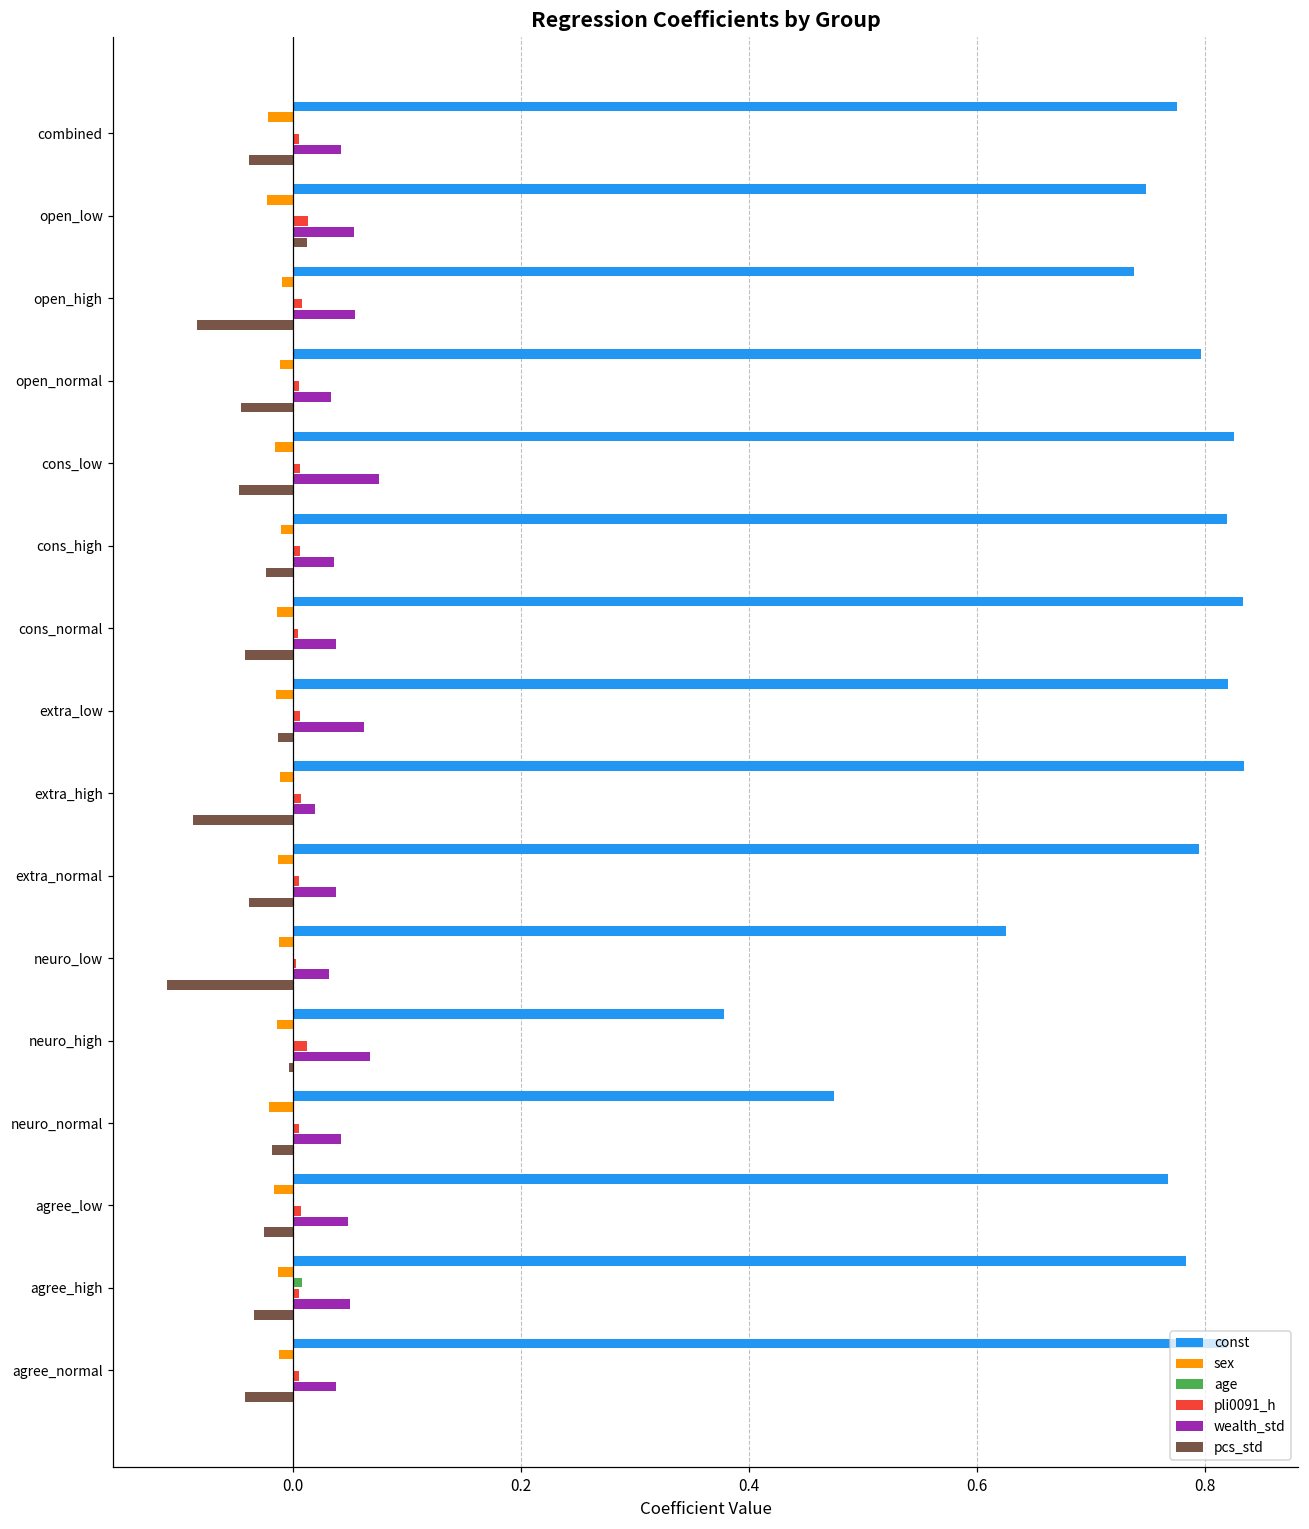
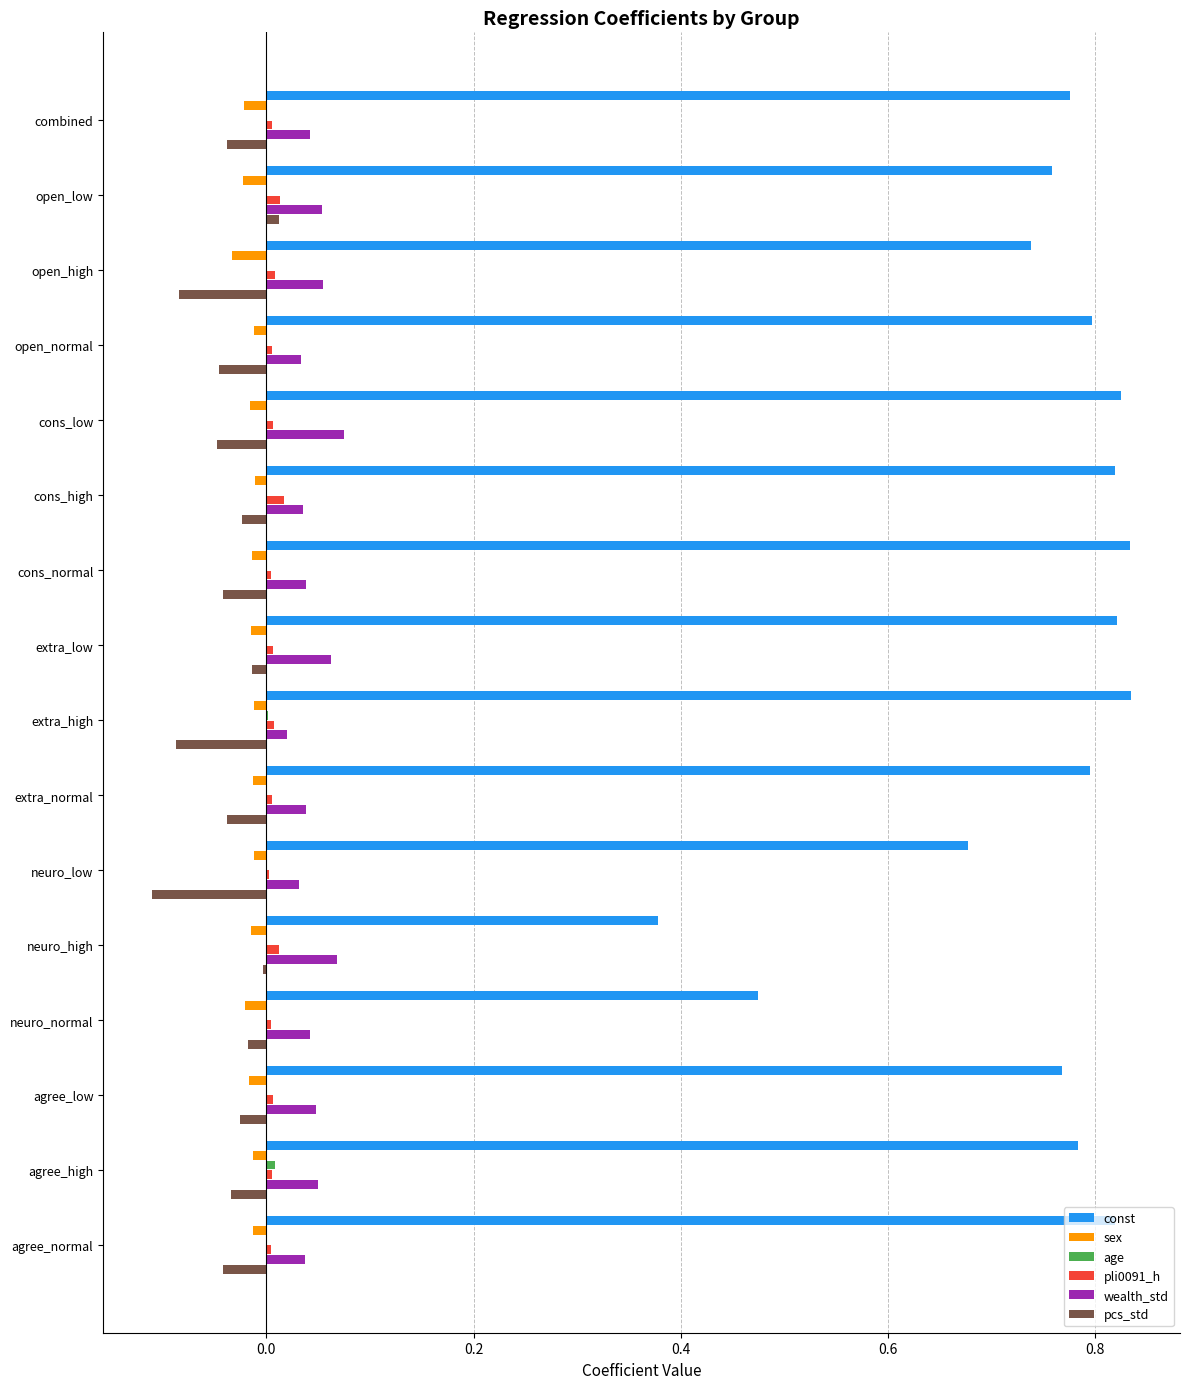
const, open_low: 0.749 -> 0.758
sex, open_high: -0.009 -> -0.033
pli0091_h, cons_high: 0.007 -> 0.017
const, neuro_low: 0.626 -> 0.677
